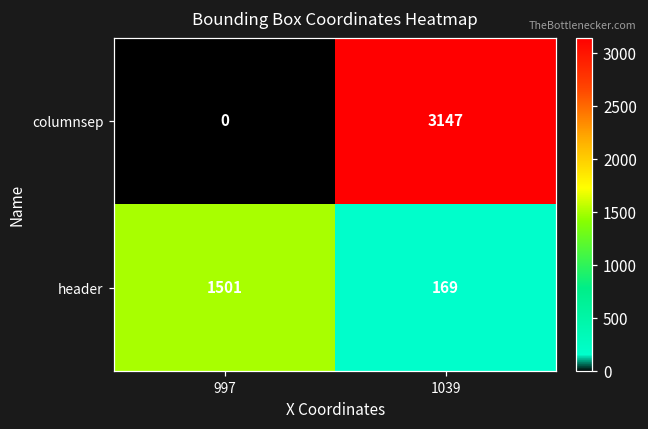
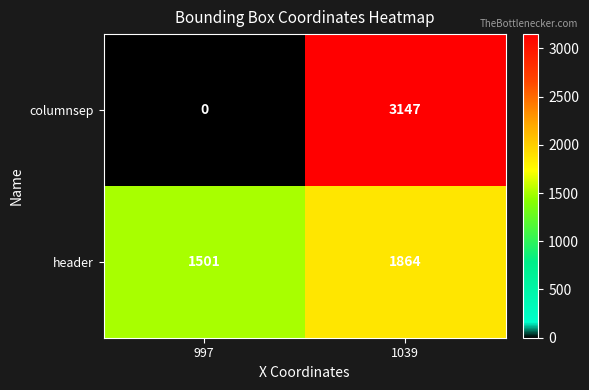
header, 1039: 169 -> 1864
